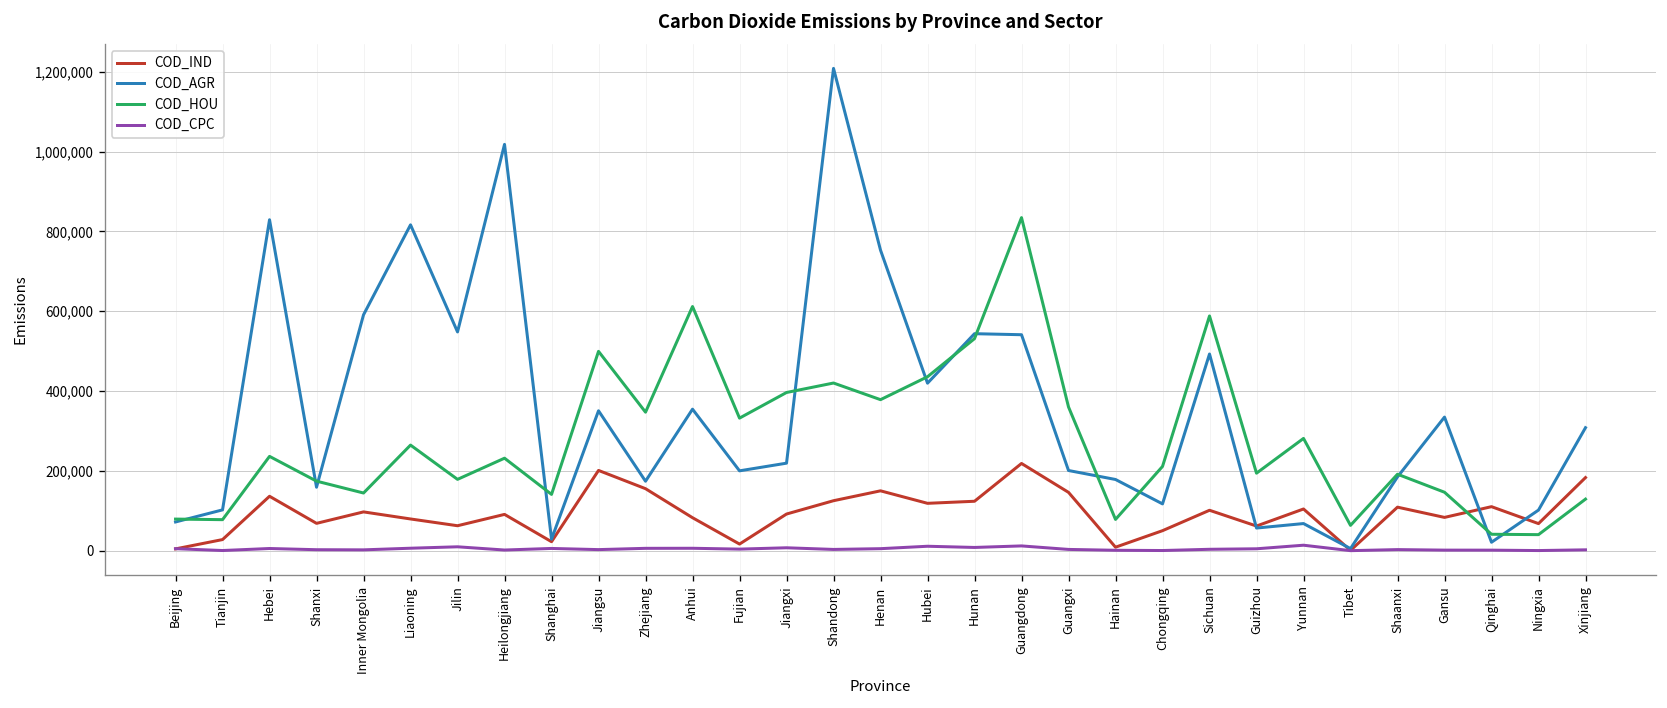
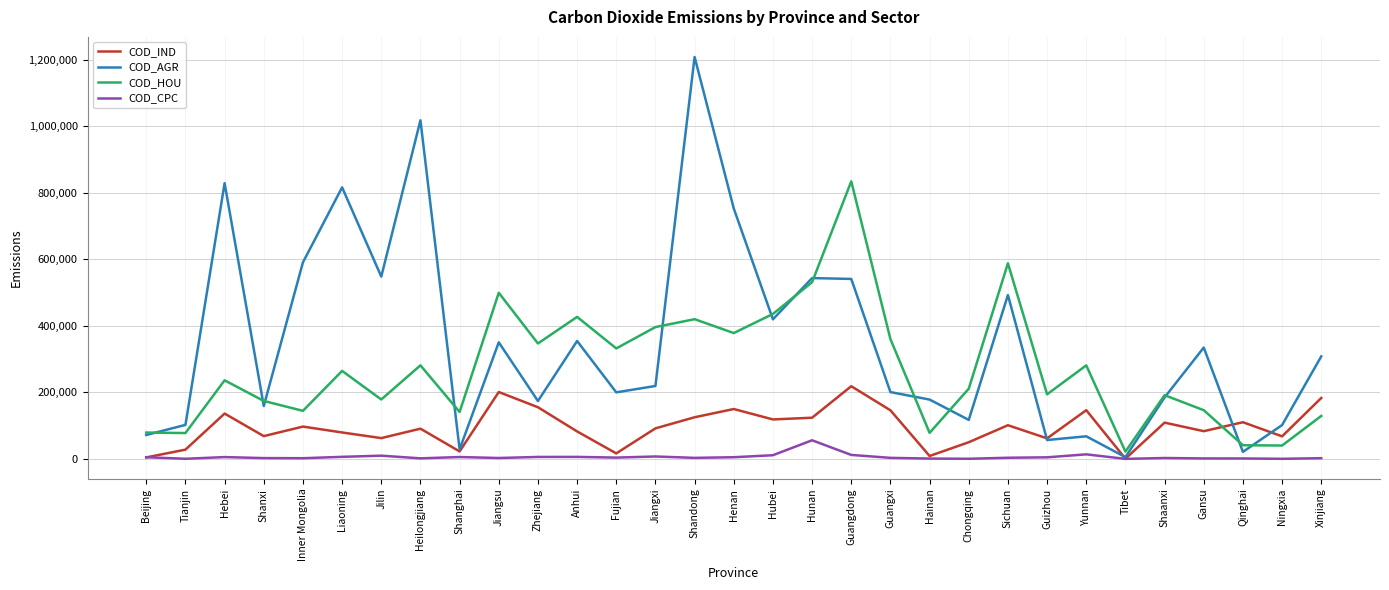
COD_HOU, Heilongjiang: 230,000 -> 280,000
COD_HOU, Anhui: 610,000 -> 430,000
COD_CPC, Hunan: 10,000 -> 60,000
COD_IND, Yunnan: 100,000 -> 150,000
COD_HOU, Tibet: 60,000 -> 20,000
